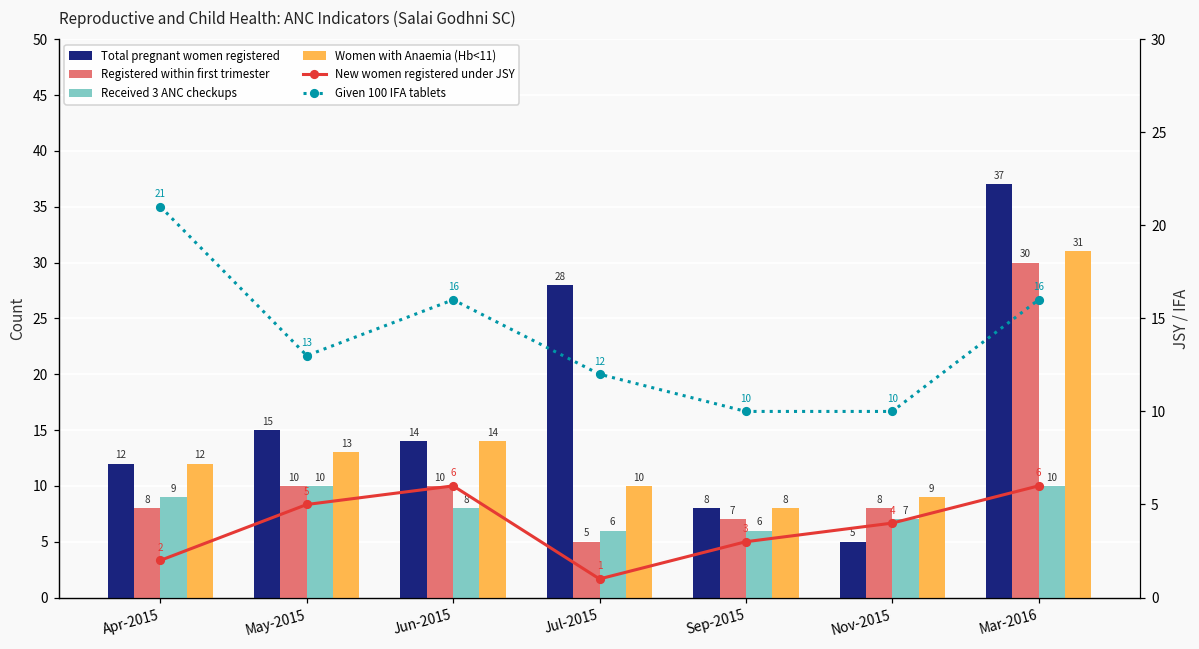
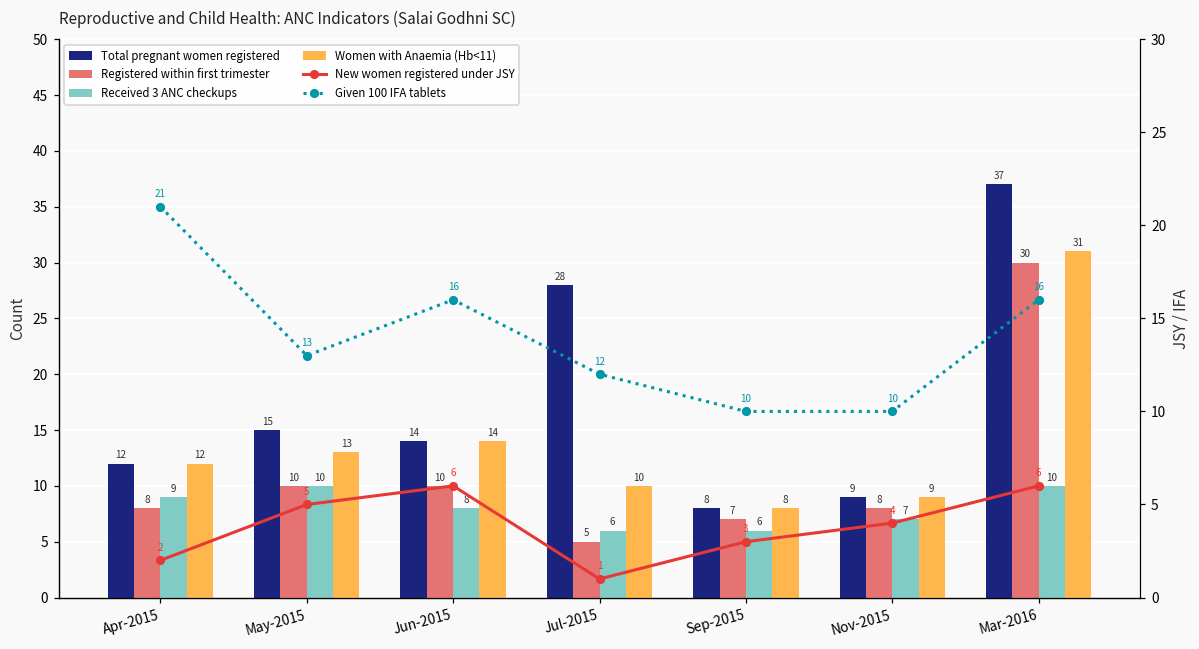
Total pregnant women registered, Nov-2015: 5 -> 9
